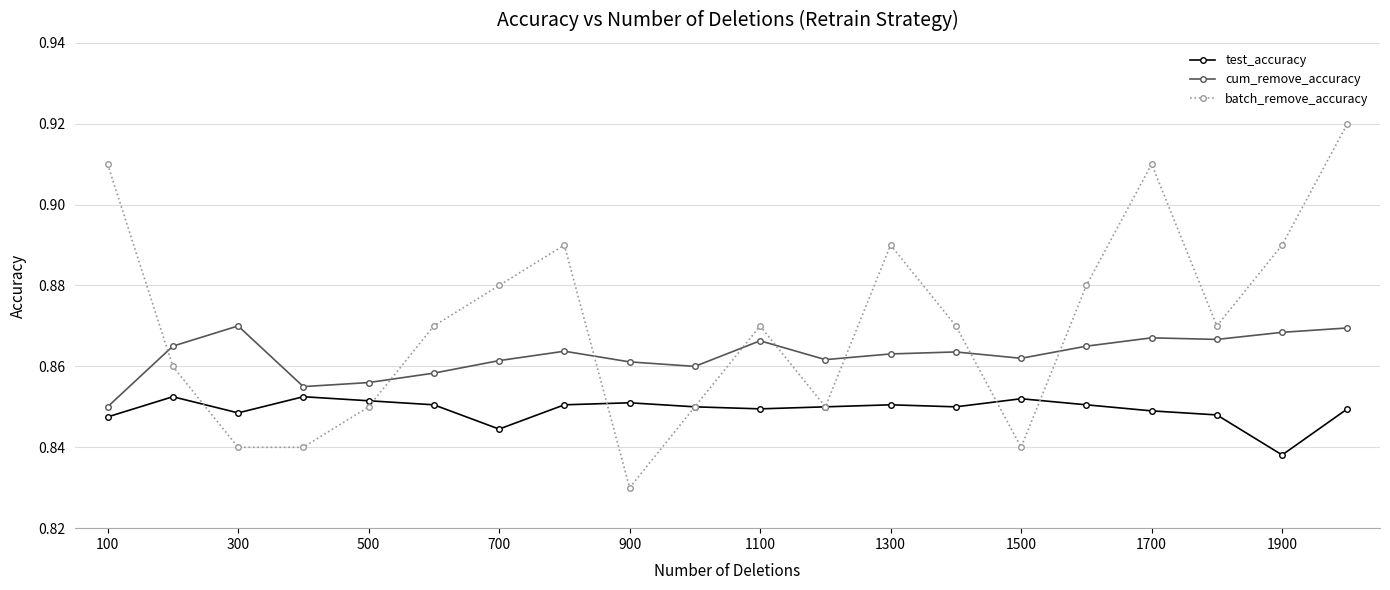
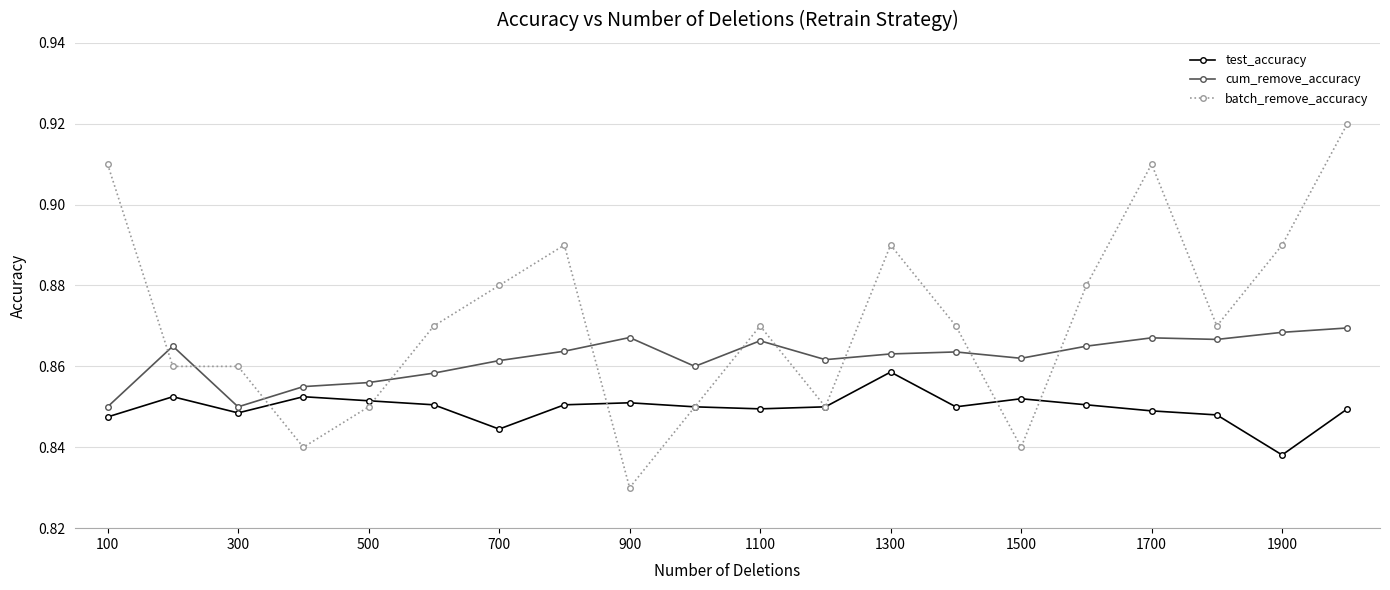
cum_remove_accuracy, 300: 0.87 -> 0.85
batch_remove_accuracy, 300: 0.84 -> 0.86
cum_remove_accuracy, 900: 0.861 -> 0.867
test_accuracy, 1300: 0.851 -> 0.859
